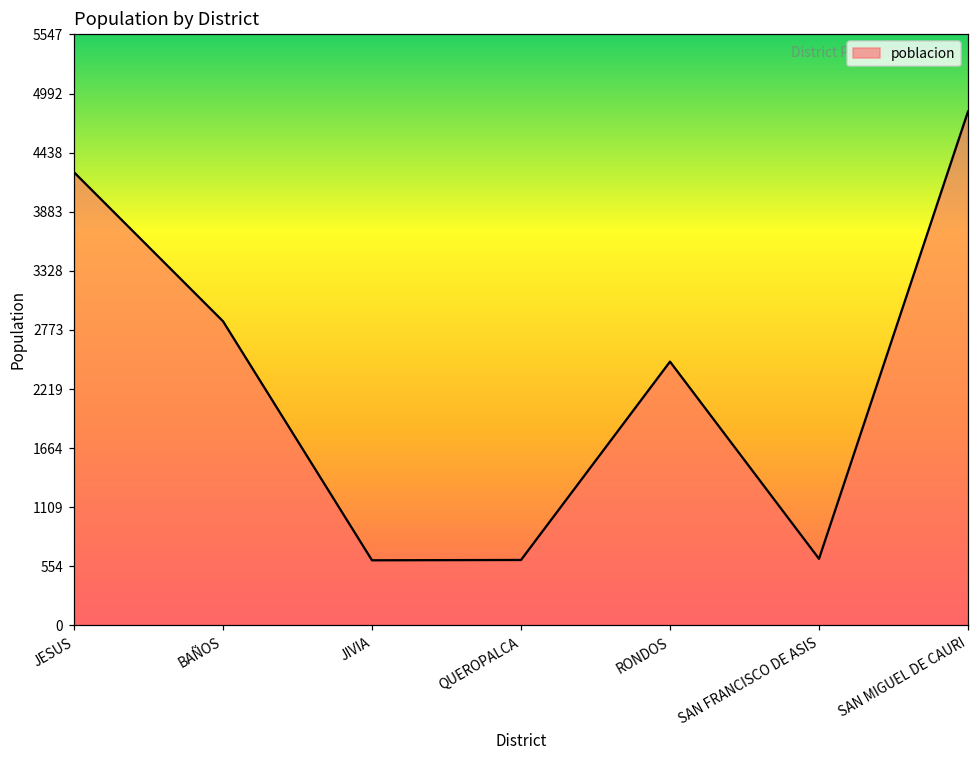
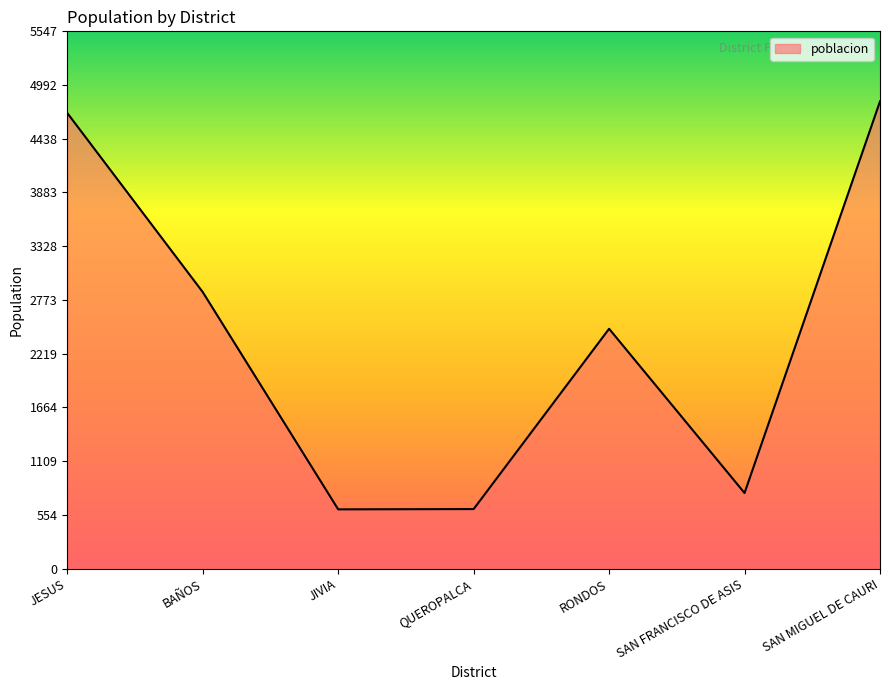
JESUS: 4300 -> 4700
SAN FRANCISCO DE ASIS: 600 -> 800
